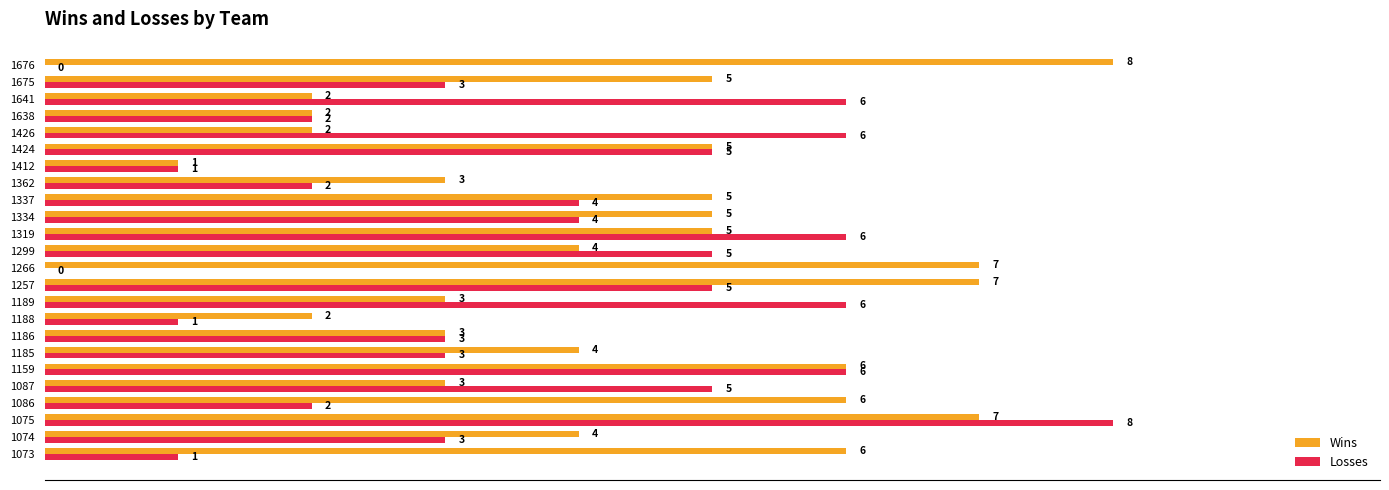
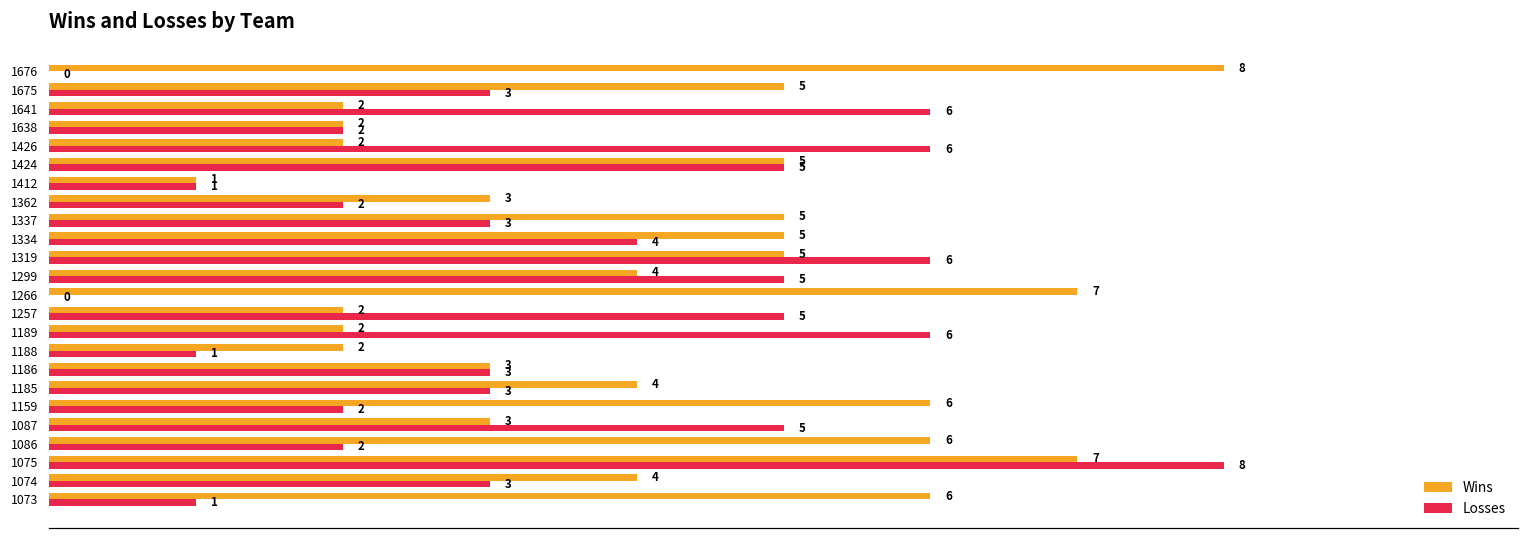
Losses, 1337: 4 -> 3
Wins, 1257: 7 -> 2
Wins, 1189: 3 -> 2
Losses, 1159: 6 -> 2
